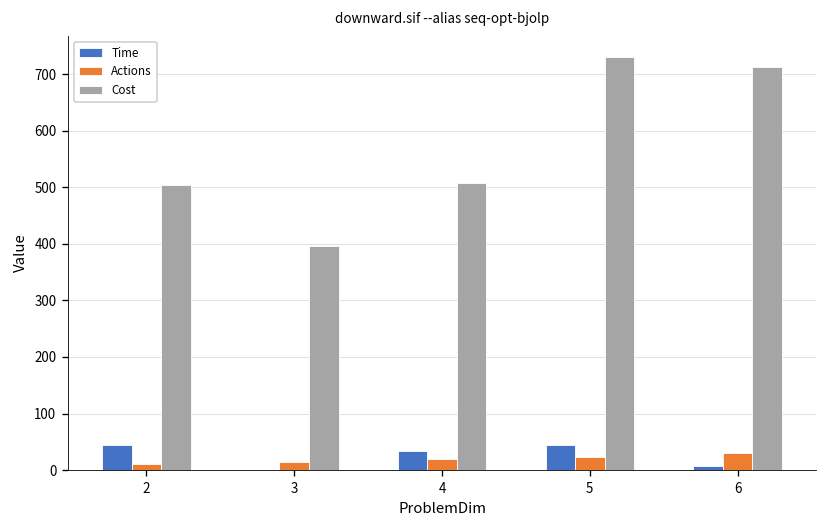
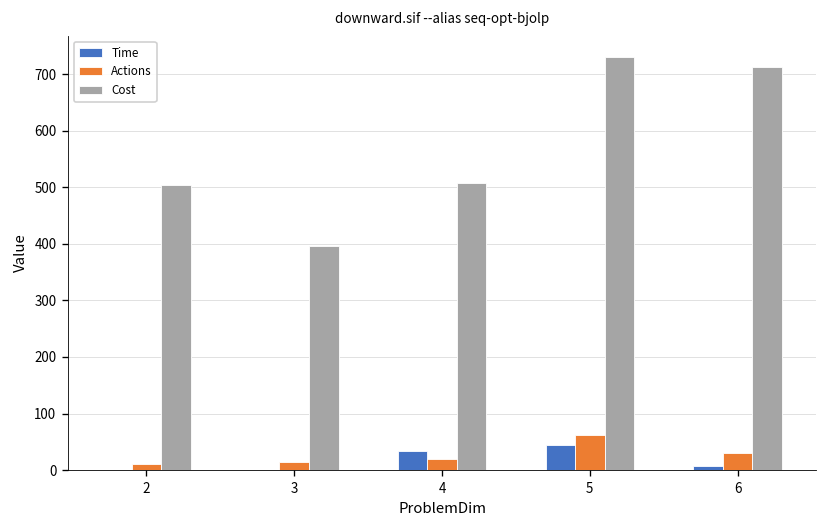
Time, 2: 40 -> 0
Actions, 5: 20 -> 60
